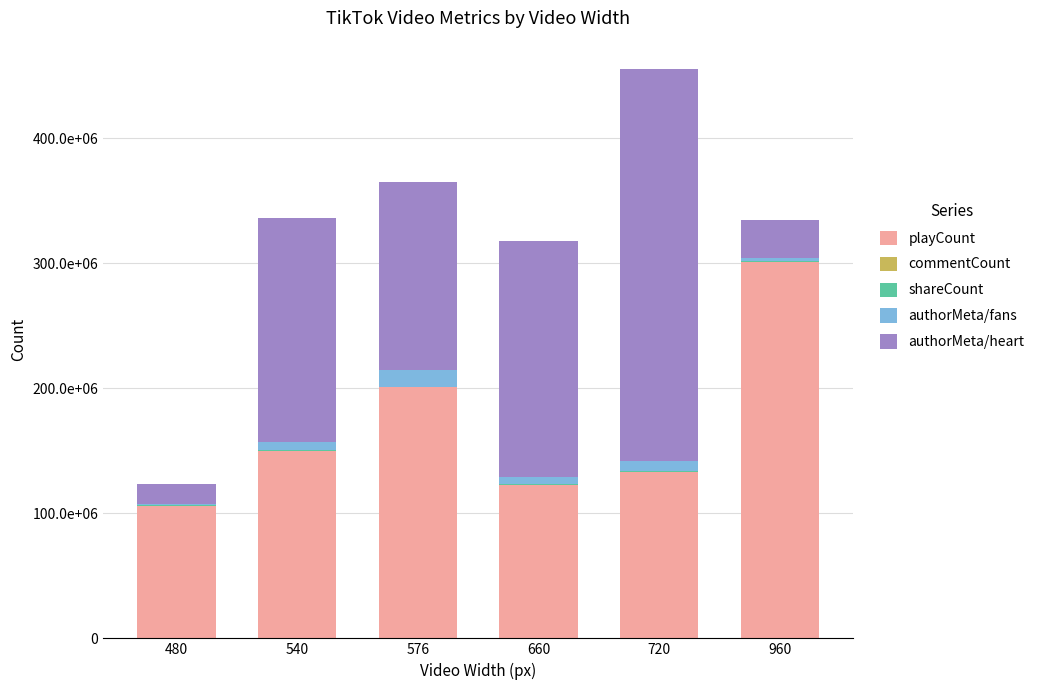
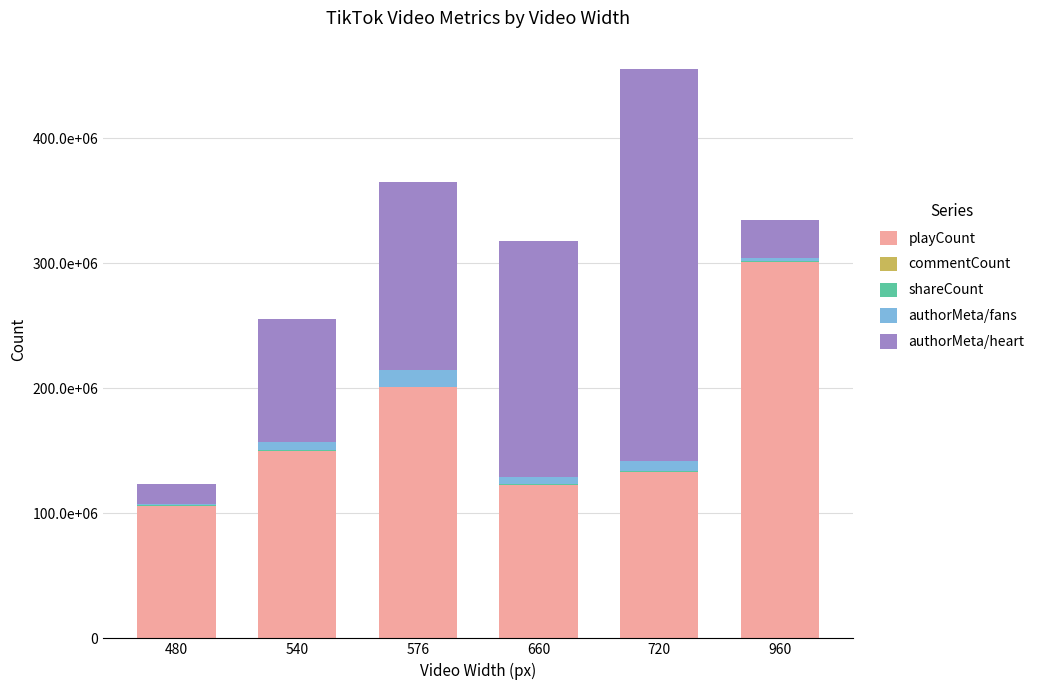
authorMeta/heart, 540: 180000000 -> 98000000
